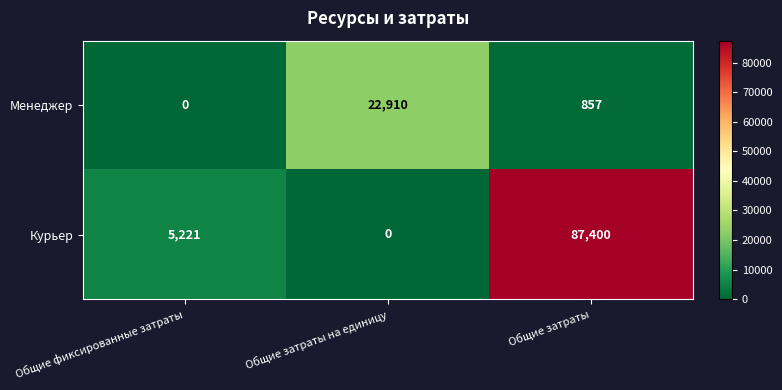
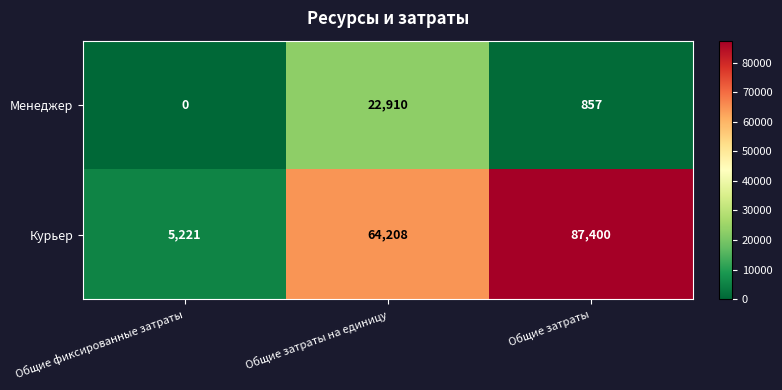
Курьер, Общие затраты на единицу: 0 -> 64,208
